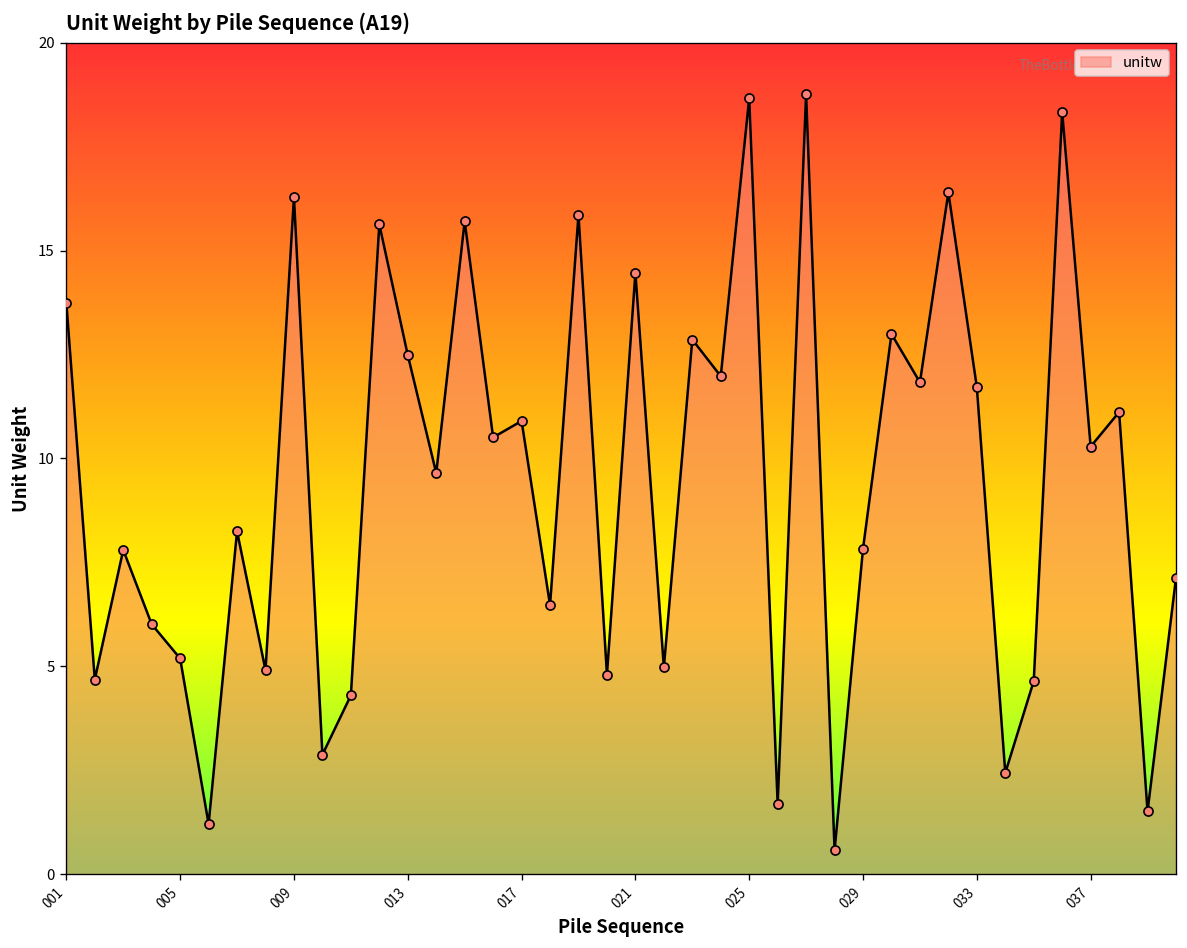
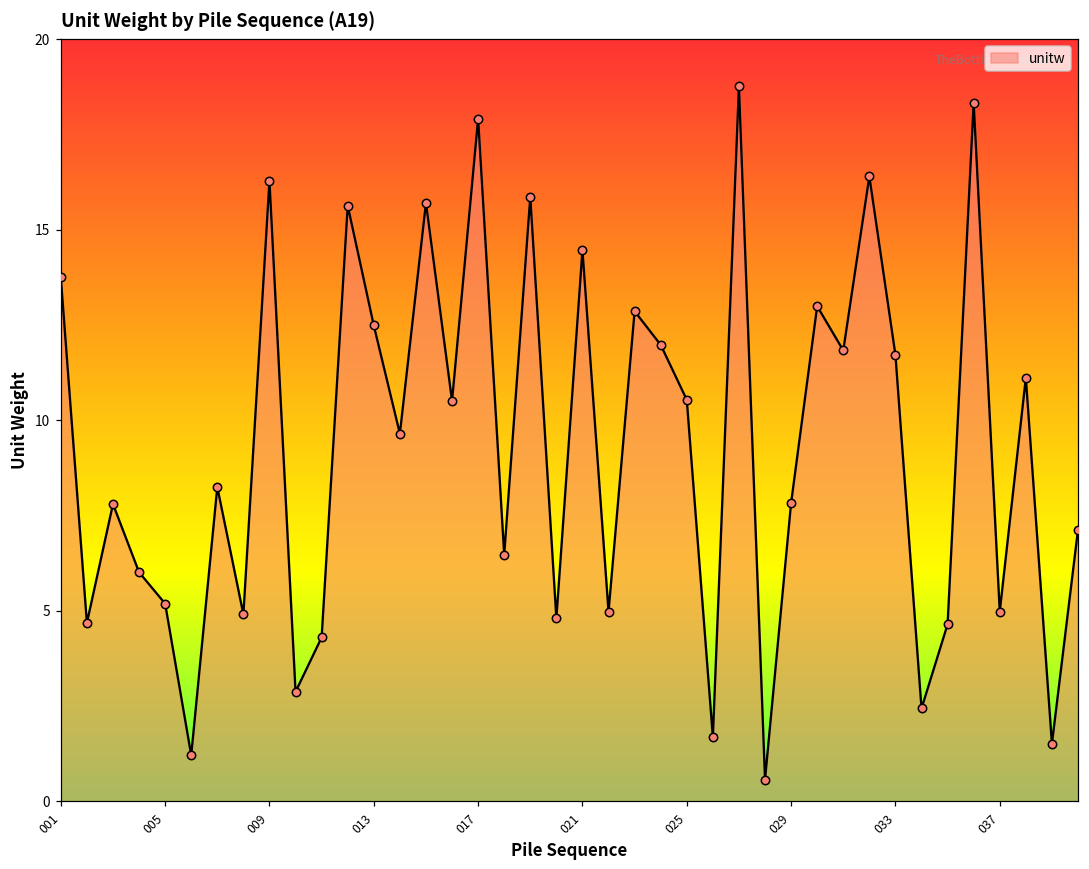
017: 10.9 -> 17.9
025: 18.7 -> 10.5
037: 10.3 -> 5.0
